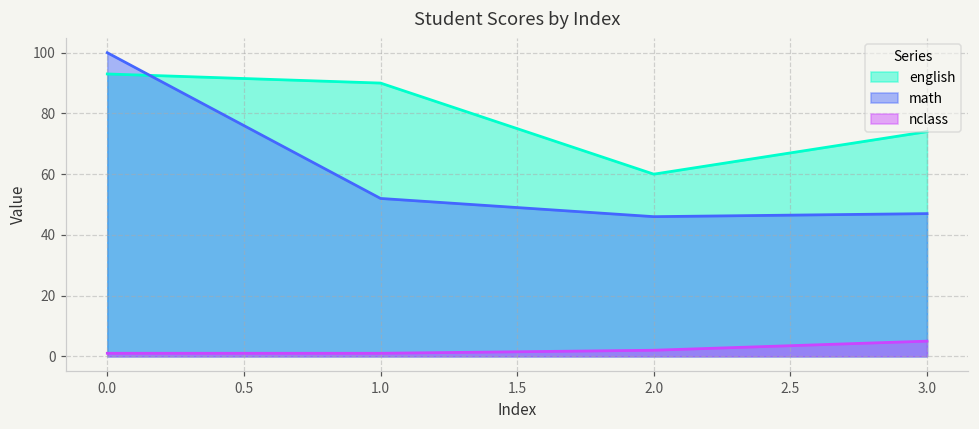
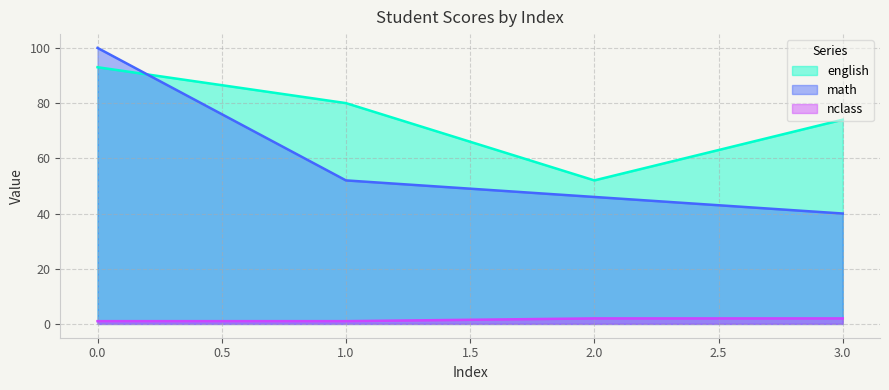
english, 1.0: 90 -> 80
english, 2.0: 60 -> 52
math, 3.0: 47 -> 40
nclass, 3.0: 5 -> 2
